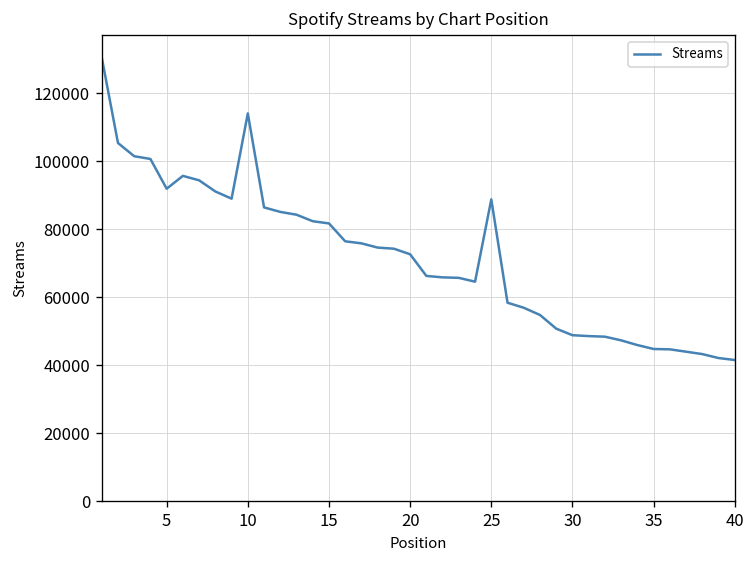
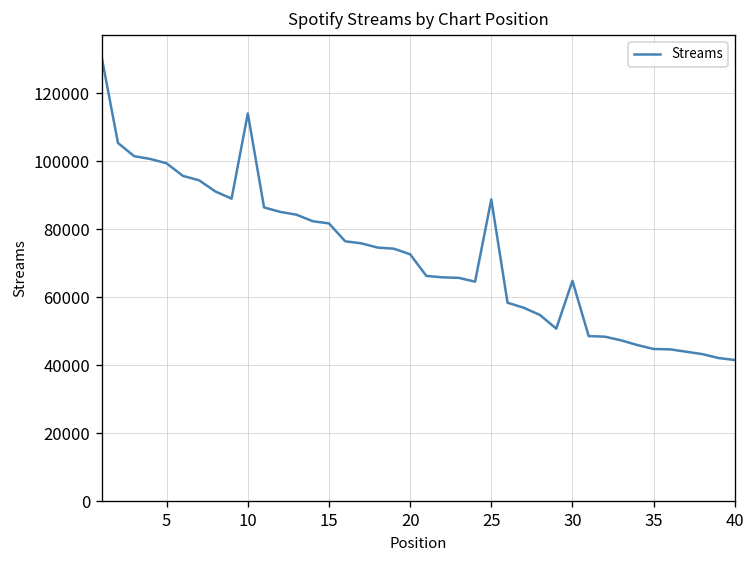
5: 92000 -> 99000
30: 49000 -> 65000
